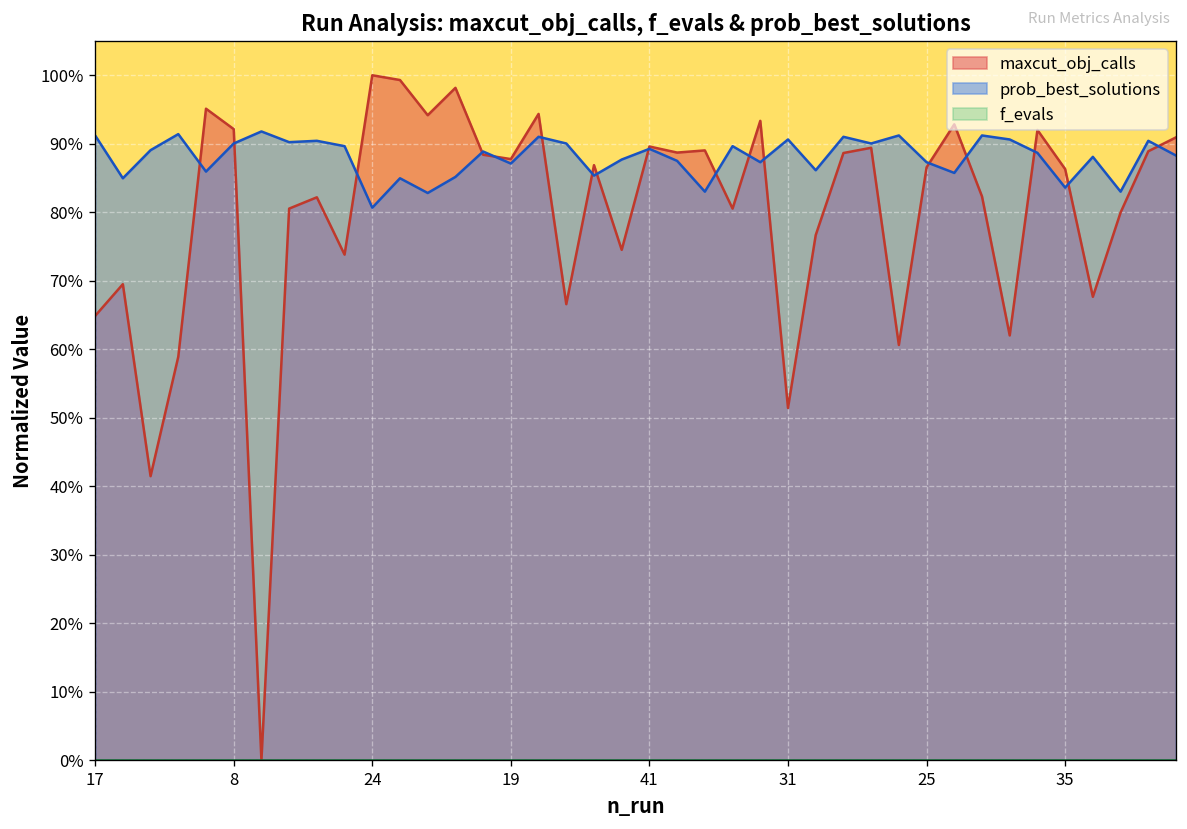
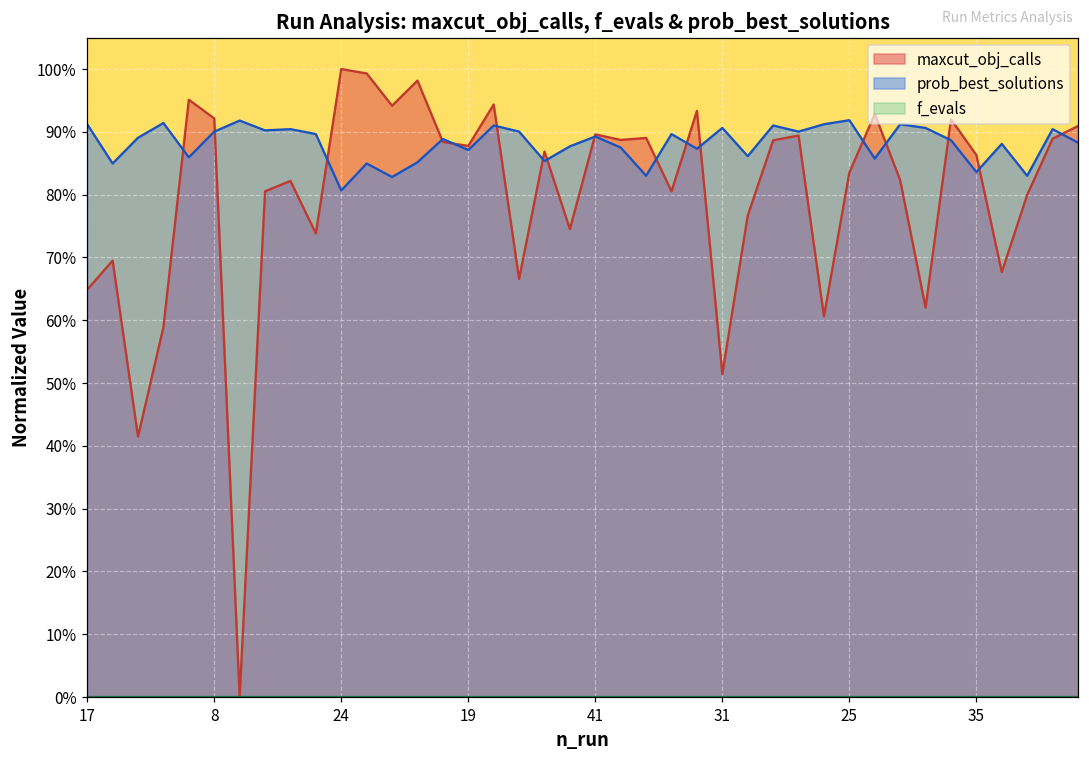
maxcut_obj_calls, 25: 87% -> 84%
prob_best_solutions, 25: 87% -> 92%
